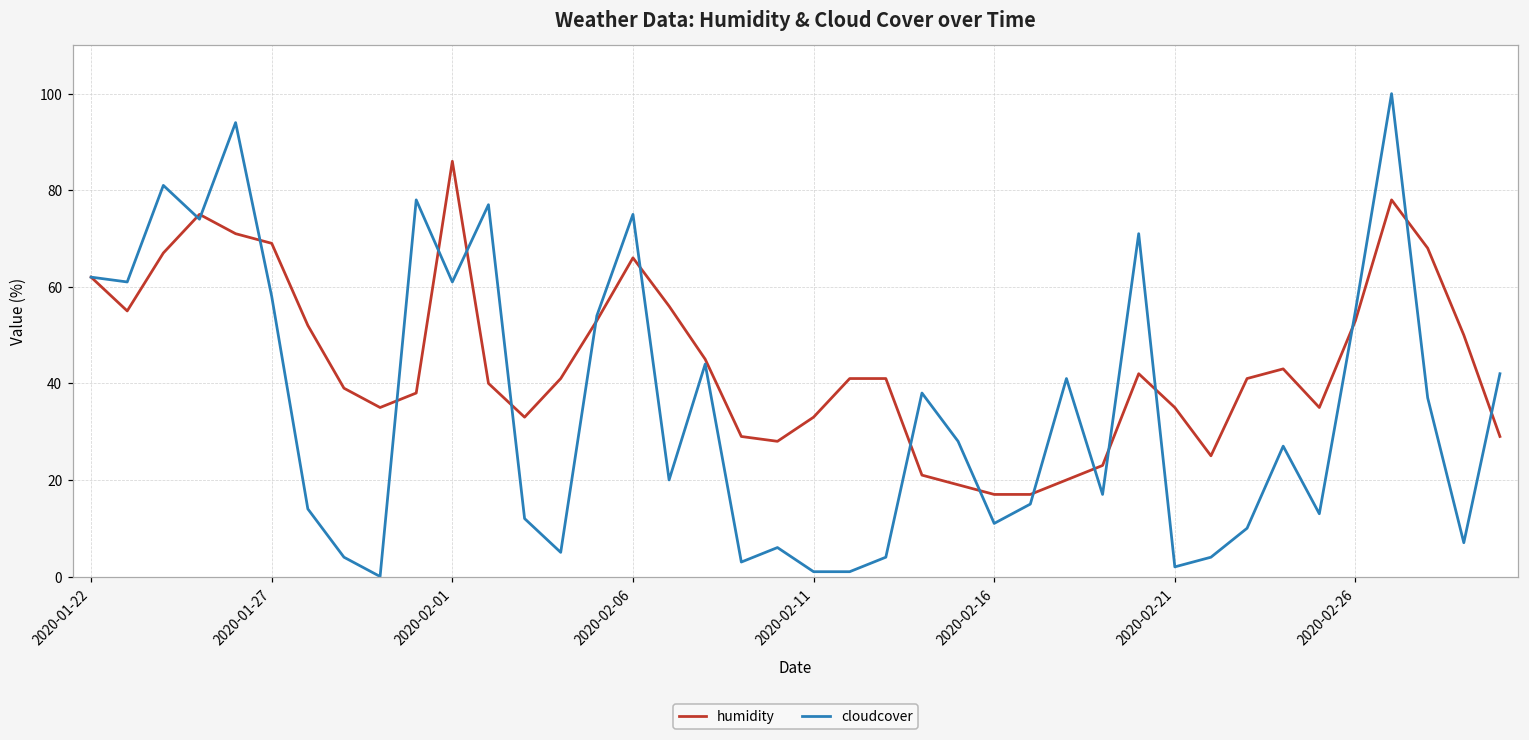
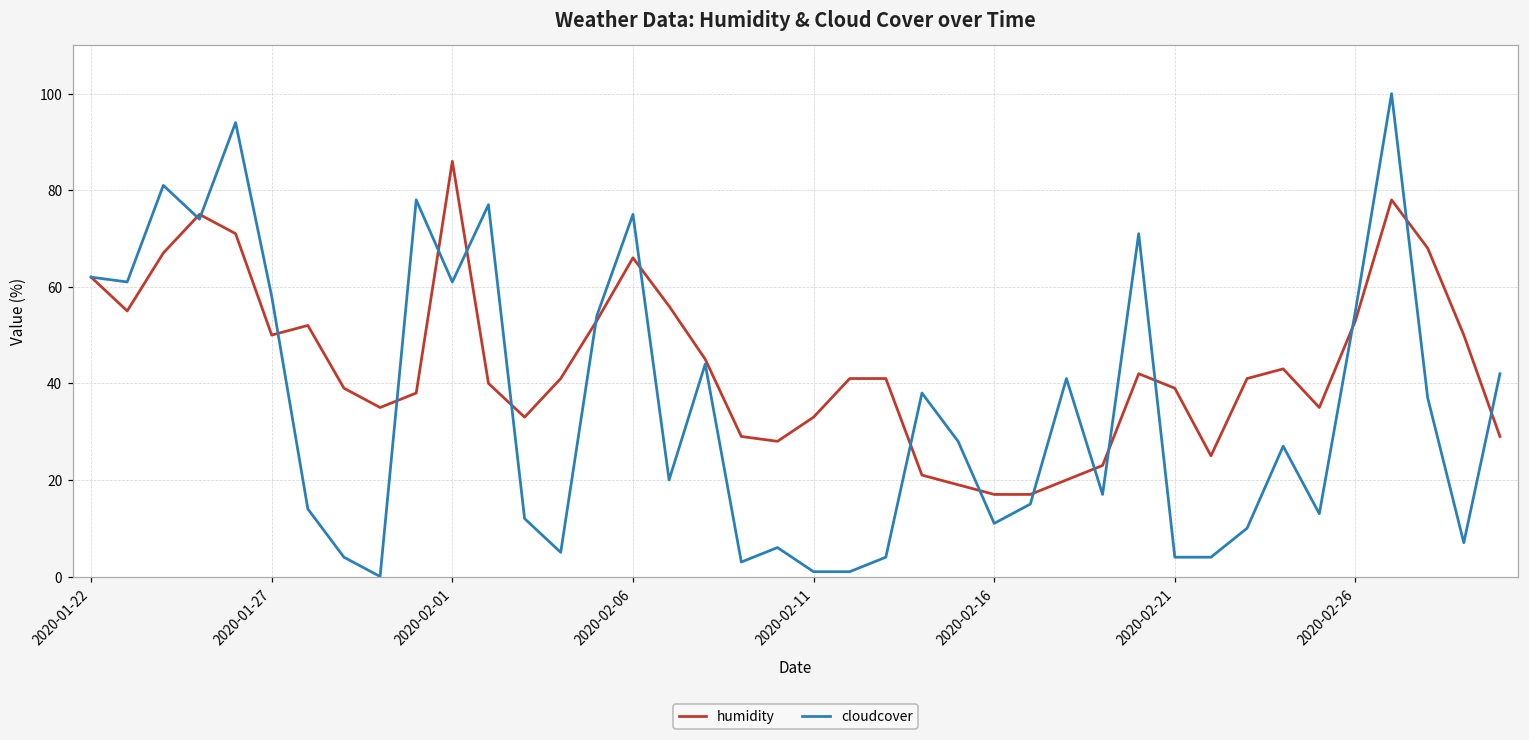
humidity, 2020-01-27: 69 -> 50
humidity, 2020-02-21: 35 -> 39
cloudcover, 2020-02-21: 2 -> 4
